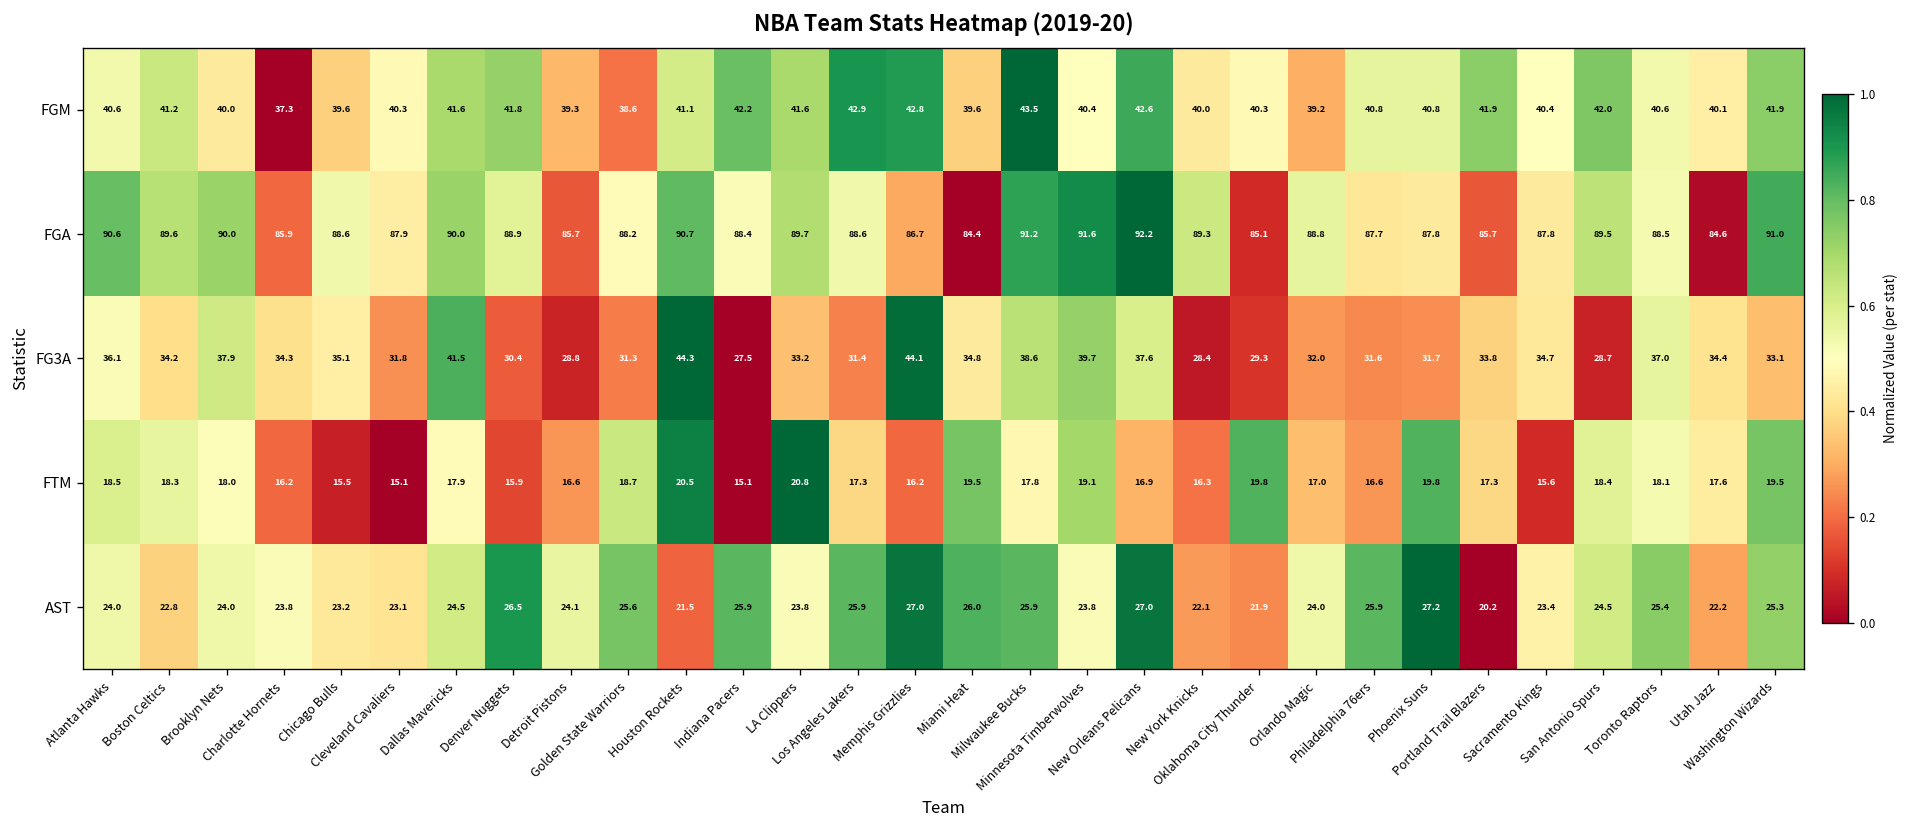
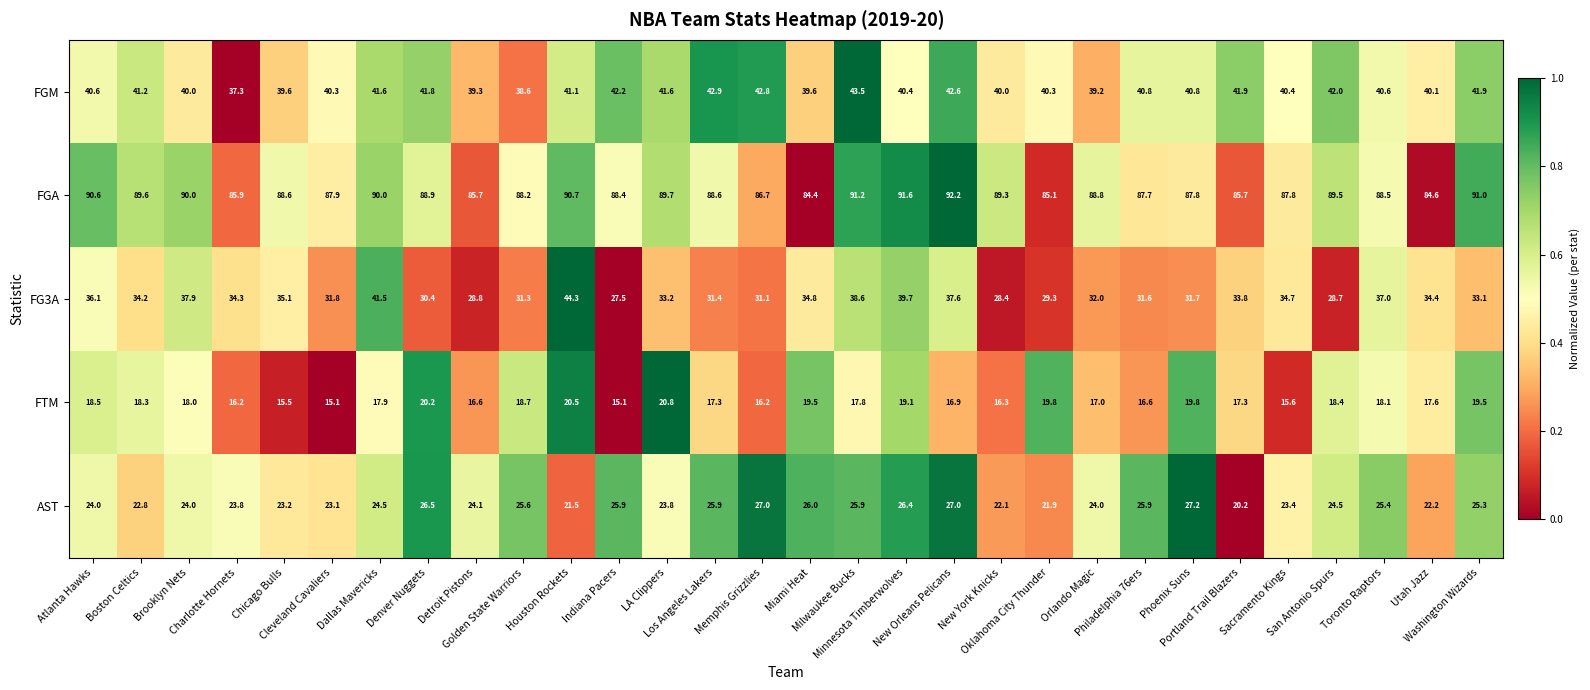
FG3A, Memphis Grizzlies: 44.1 -> 31.1
FTM, Denver Nuggets: 15.9 -> 20.2
AST, Minnesota Timberwolves: 23.8 -> 26.4
